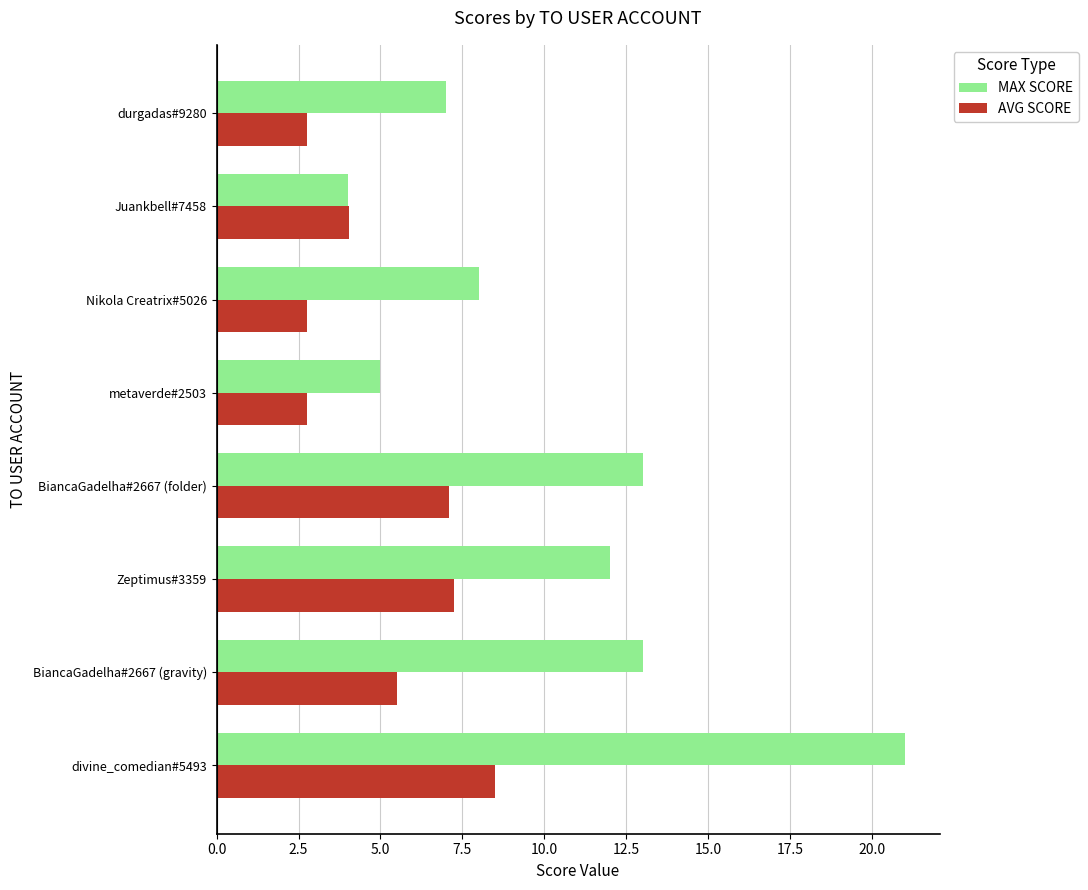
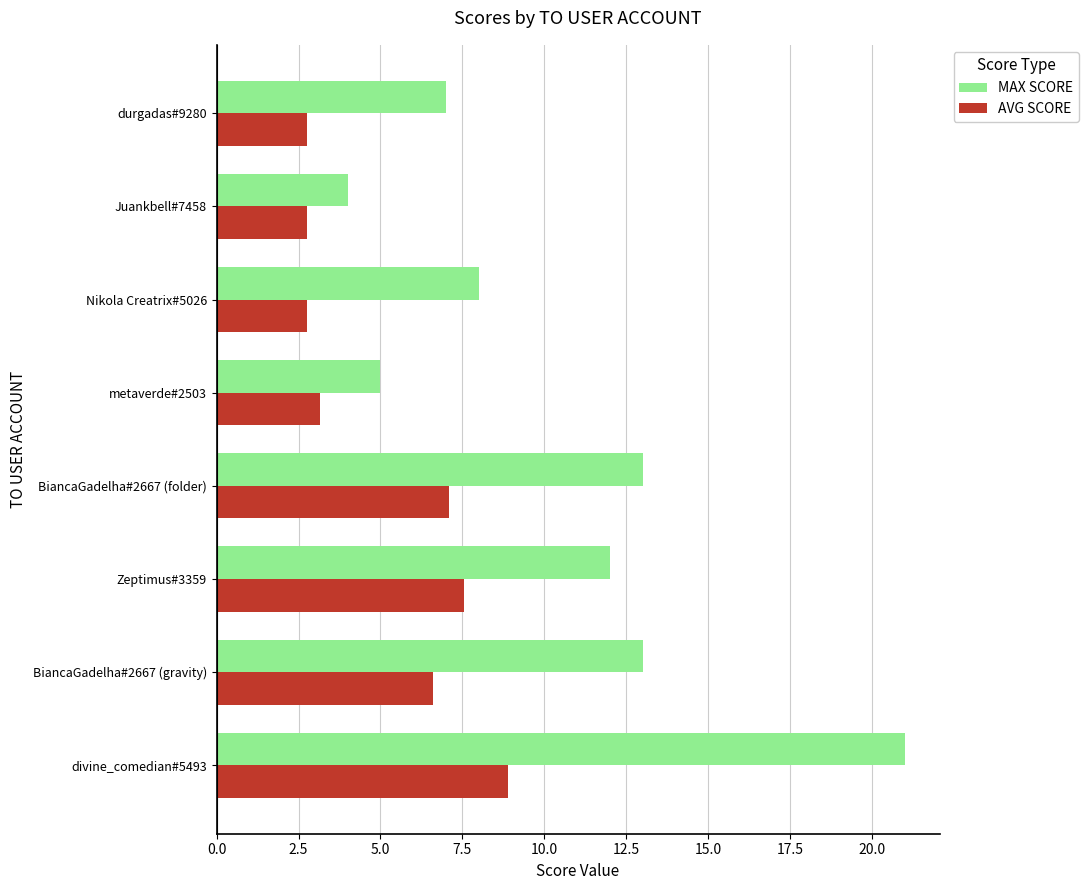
AVG SCORE, Juankbell#7458: 4.0 -> 2.8
AVG SCORE, metaverde#2503: 2.8 -> 3.2
AVG SCORE, Zeptimus#3359: 7.3 -> 7.6
AVG SCORE, BiancaGadelha#2667 (gravity): 5.5 -> 6.6
AVG SCORE, divine_comedian#5493: 8.5 -> 8.9
